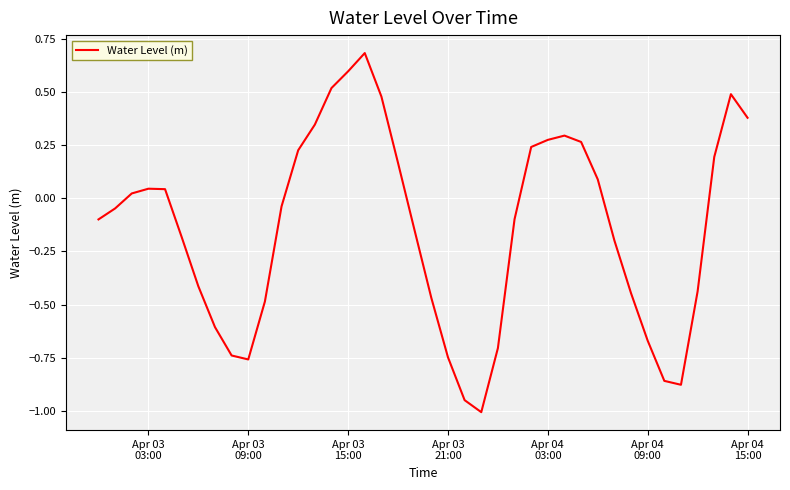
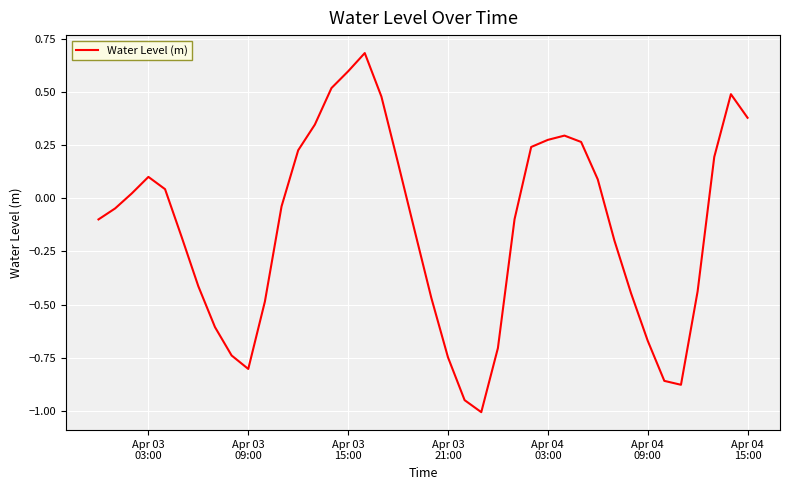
Apr 03 03:00: 0.05 -> 0.10
Apr 03 09:00: -0.76 -> -0.80
